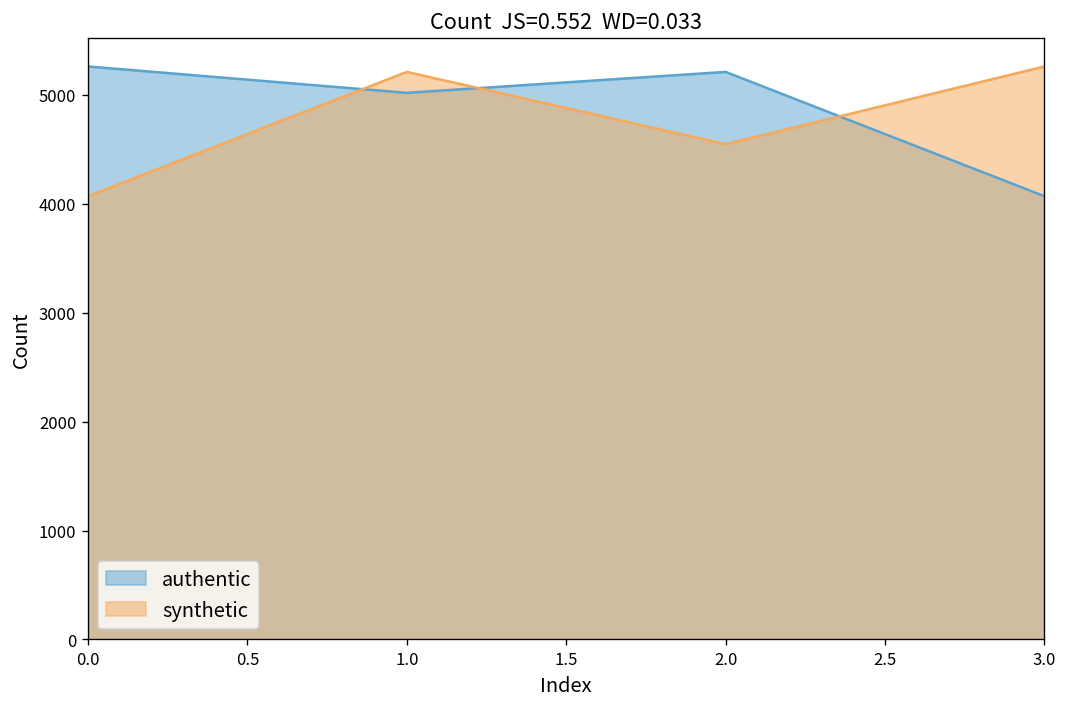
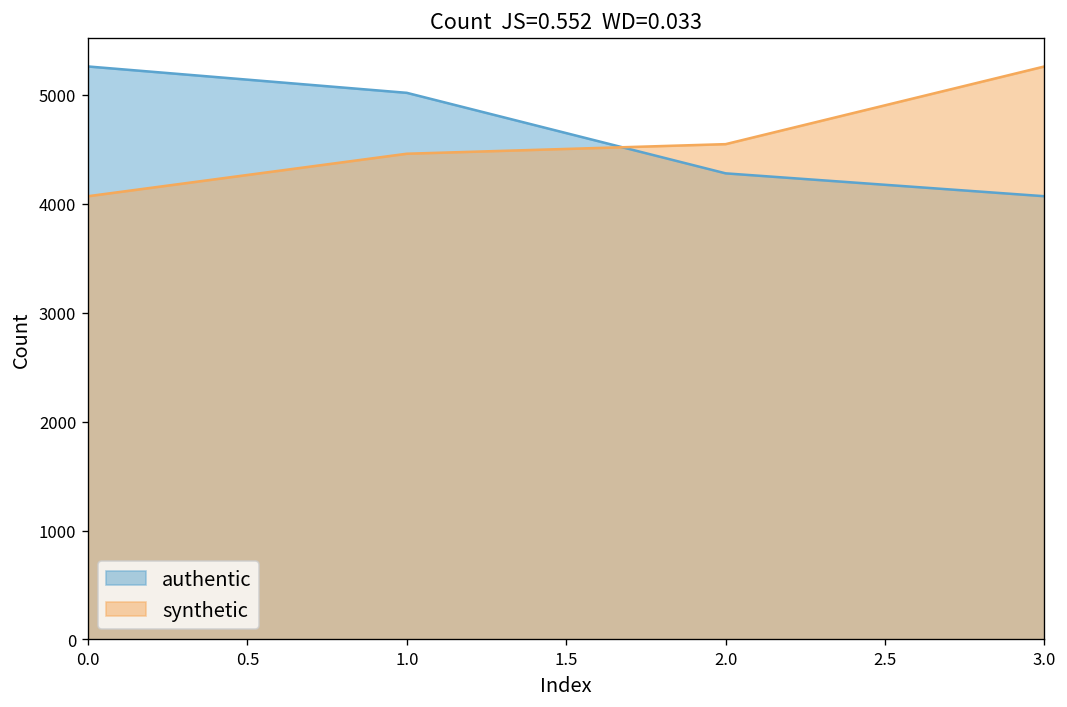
synthetic, 1.0: 5200 -> 4500
authentic, 2.0: 5200 -> 4300
